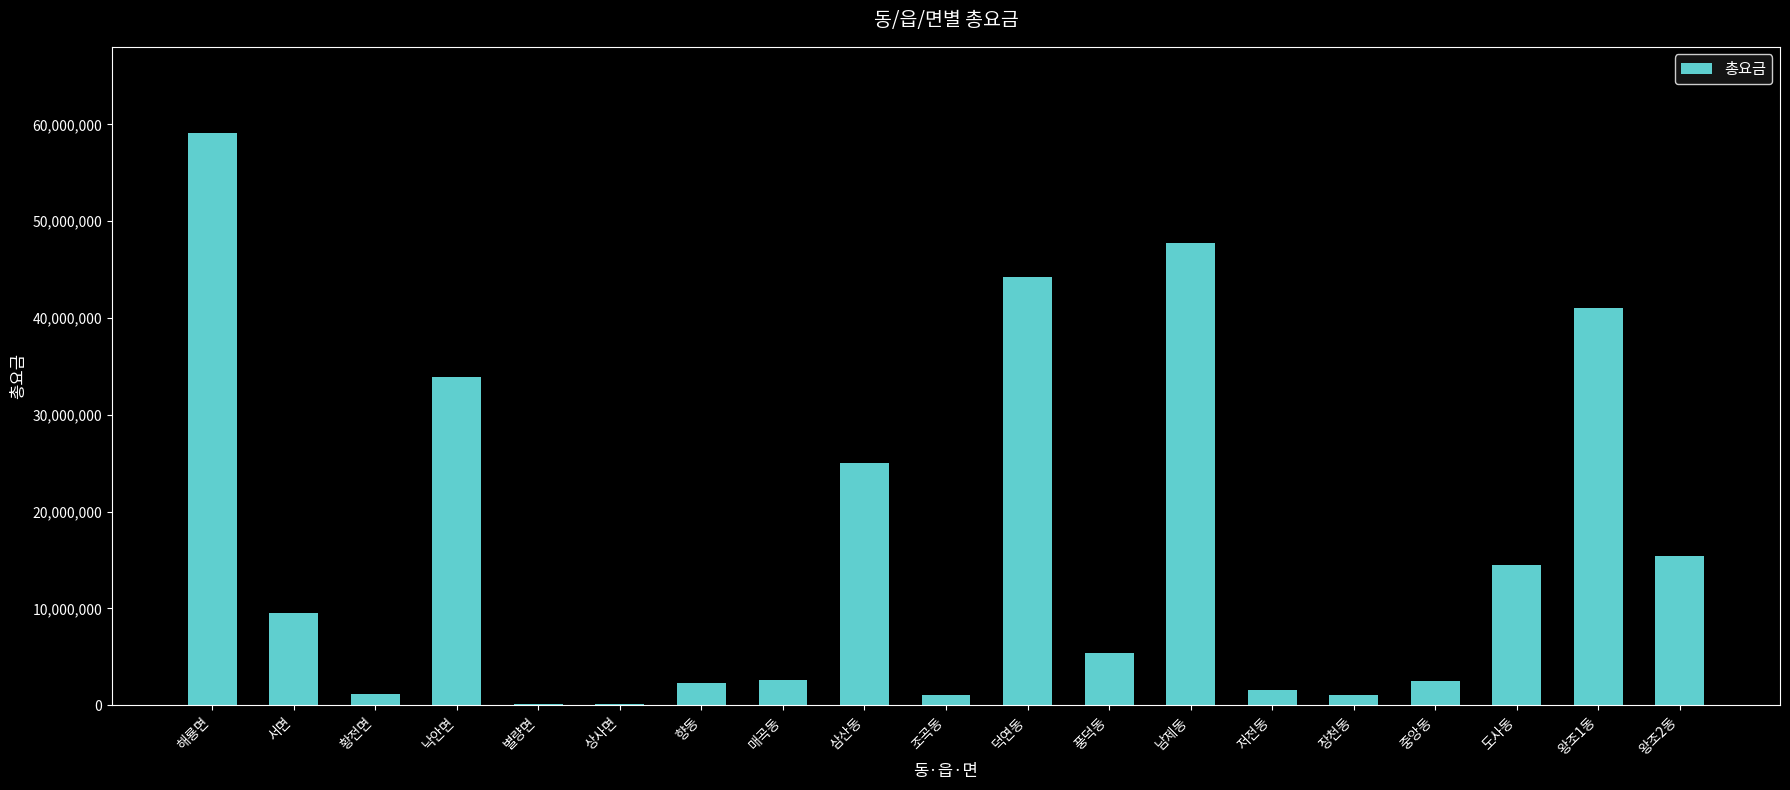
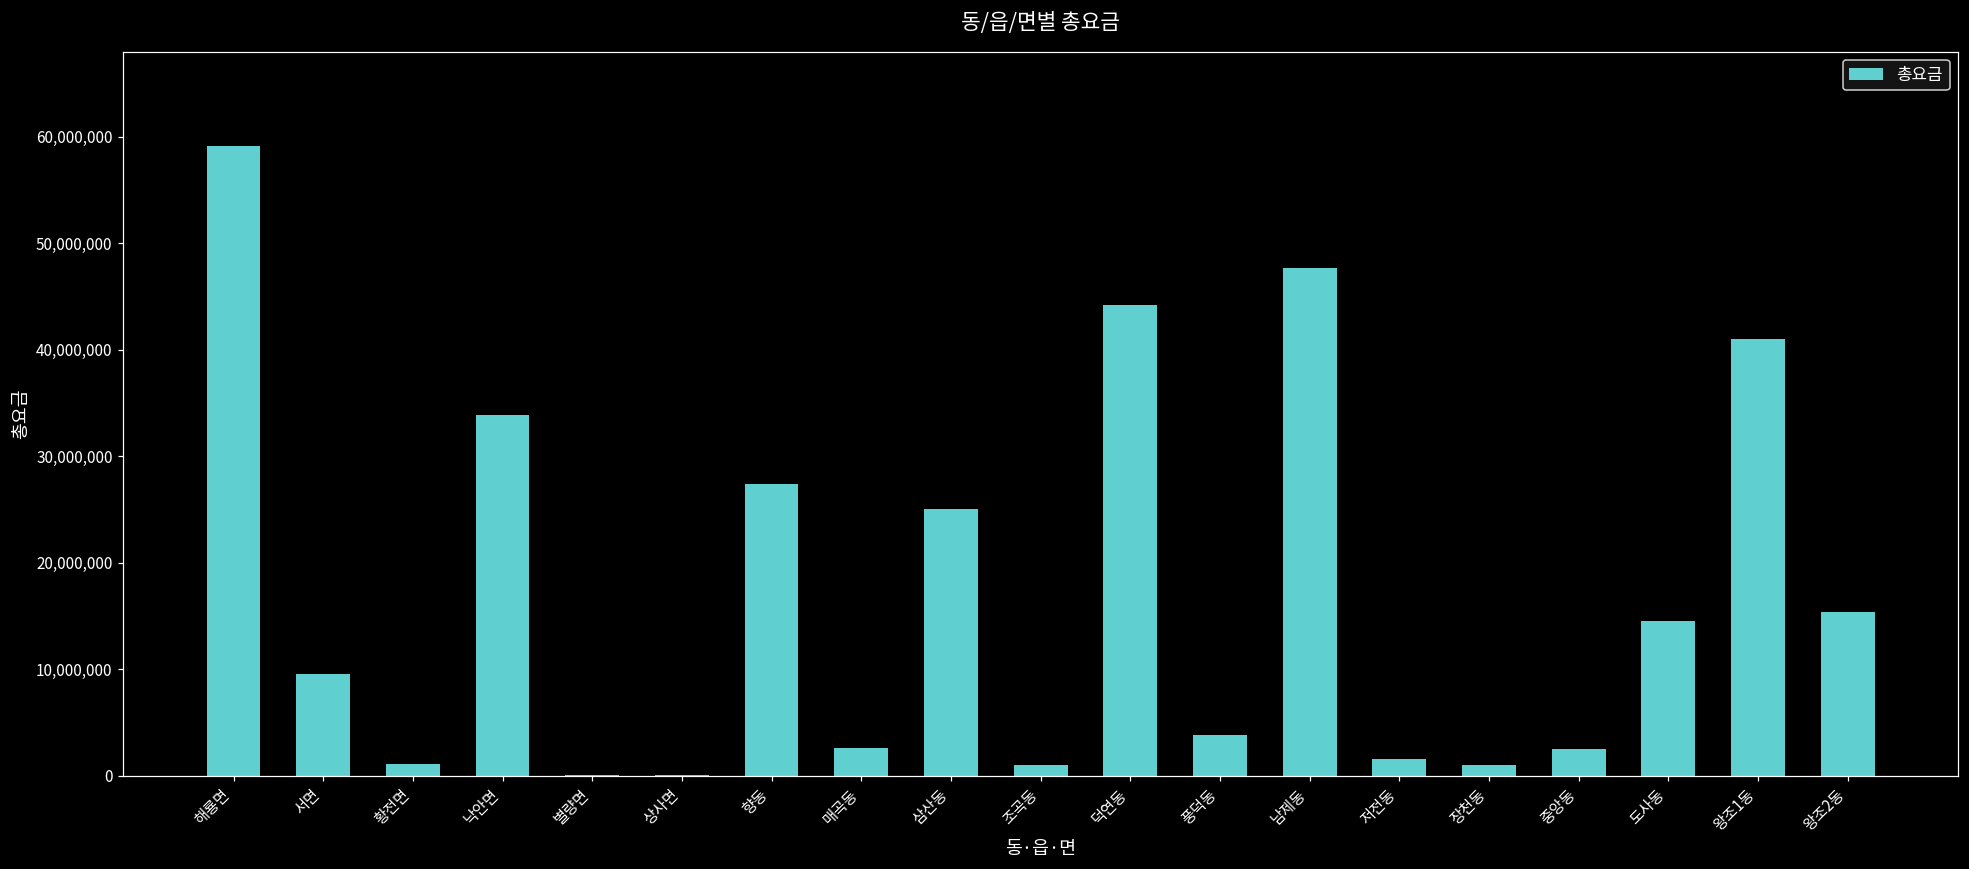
향동: 2,000,000 -> 27,000,000
풍덕동: 5,000,000 -> 4,000,000
